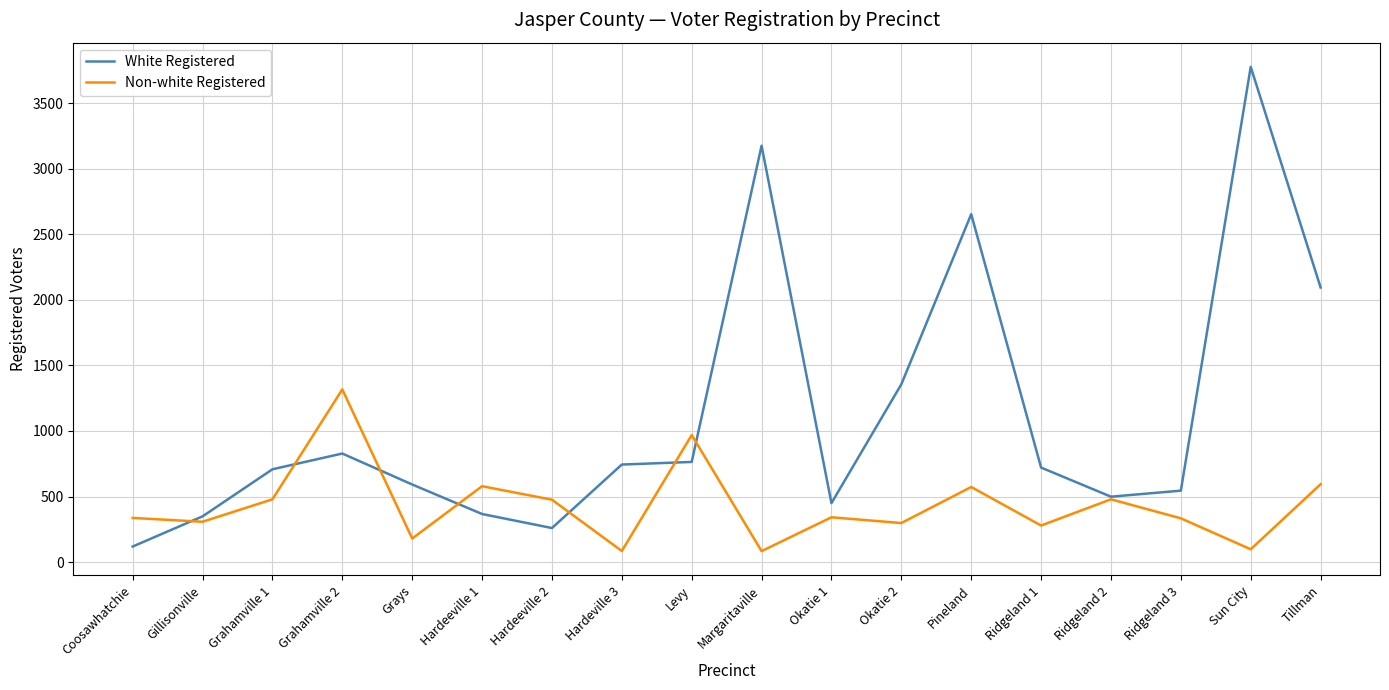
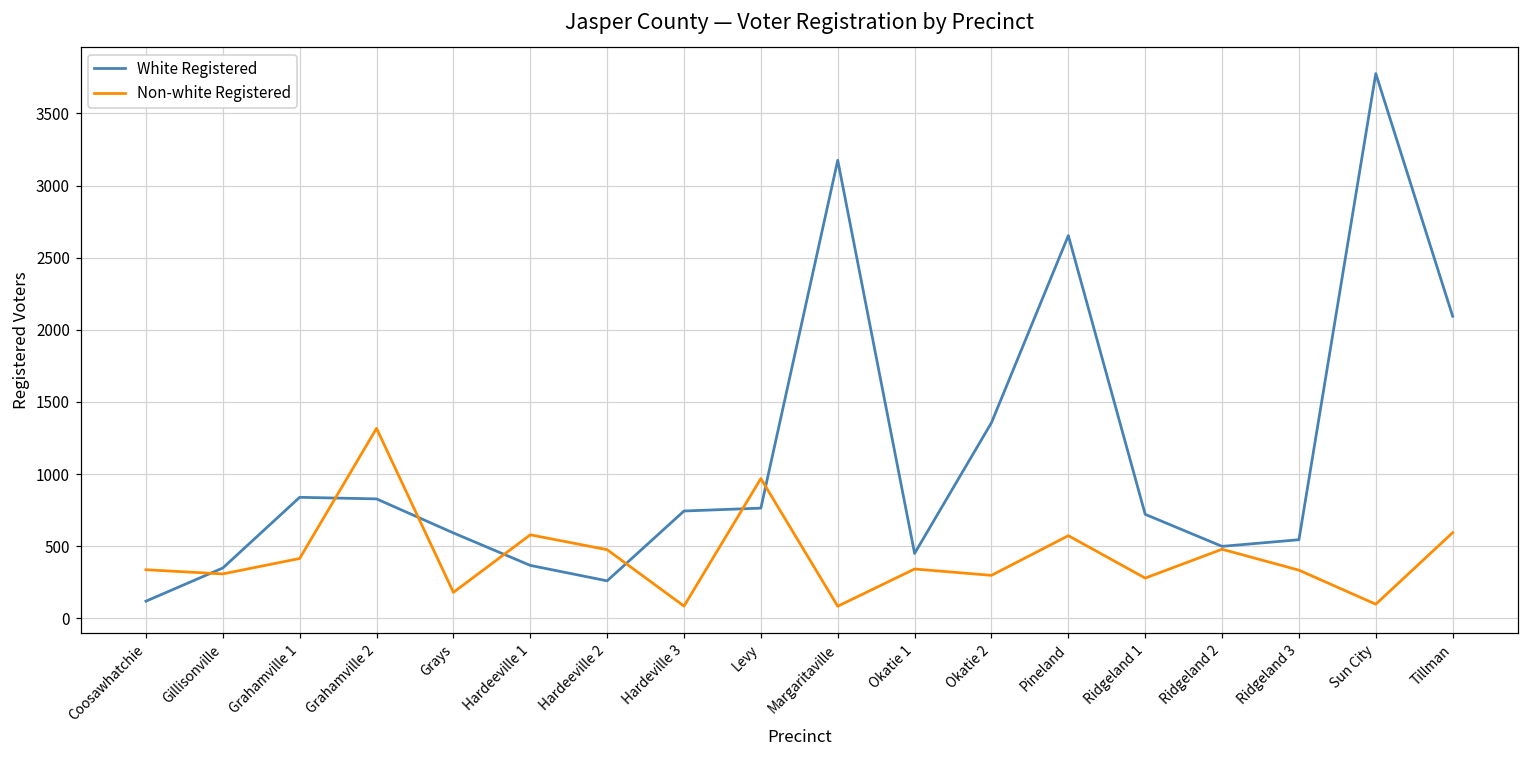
White Registered, Grahamville 1: 710 -> 840
Non-white Registered, Grahamville 1: 480 -> 420
